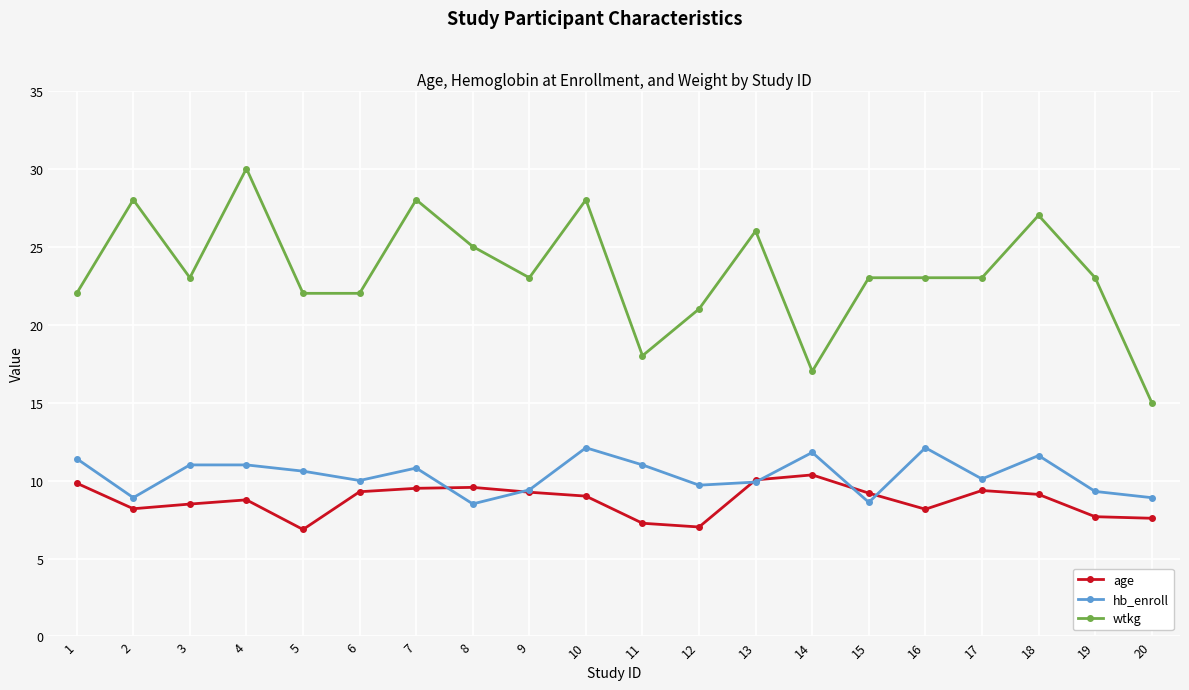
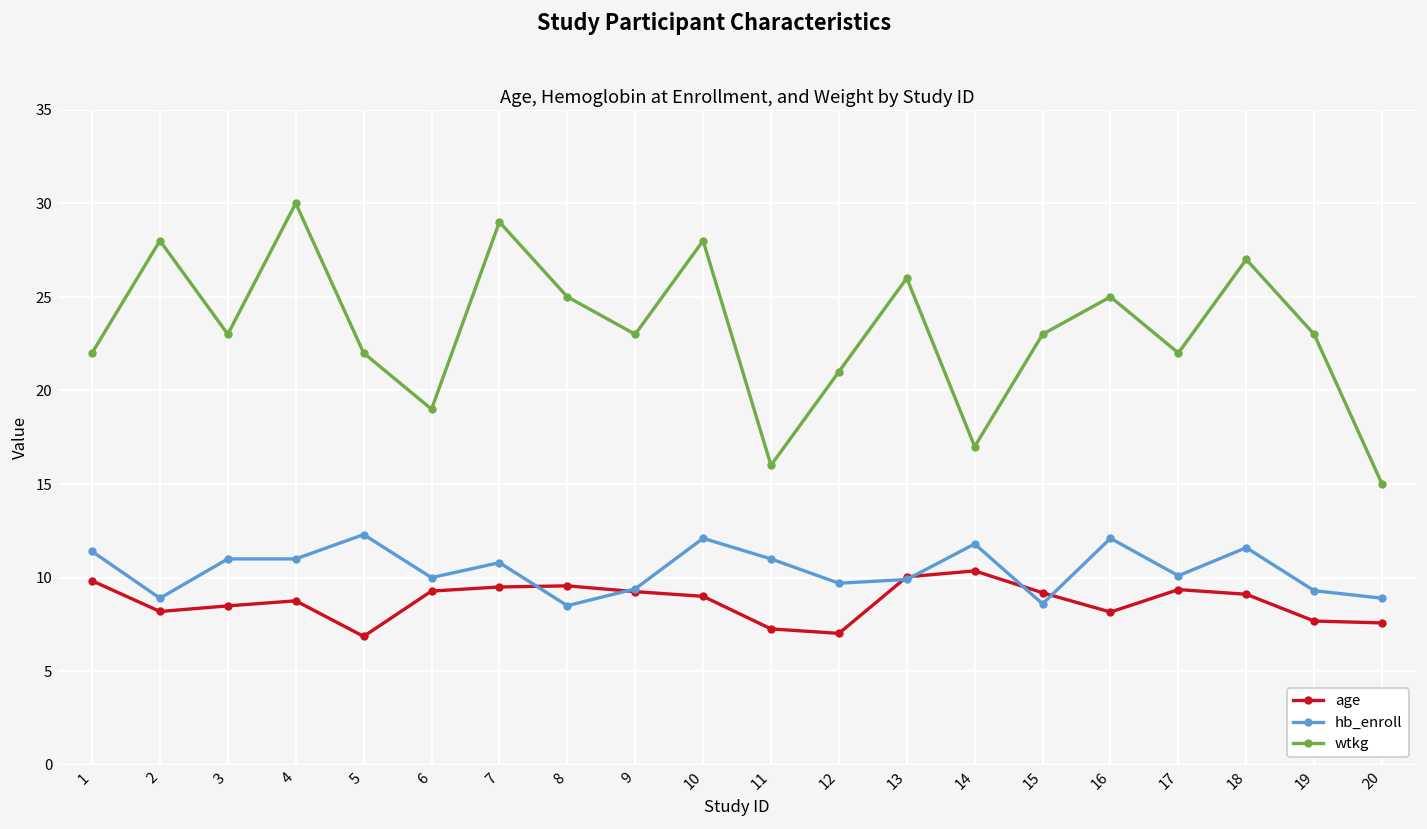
hb_enroll, 5: 10.6 -> 12.3
wtkg, 6: 22 -> 19
wtkg, 7: 28 -> 29
wtkg, 11: 18 -> 16
wtkg, 16: 23 -> 25
wtkg, 17: 23 -> 22
